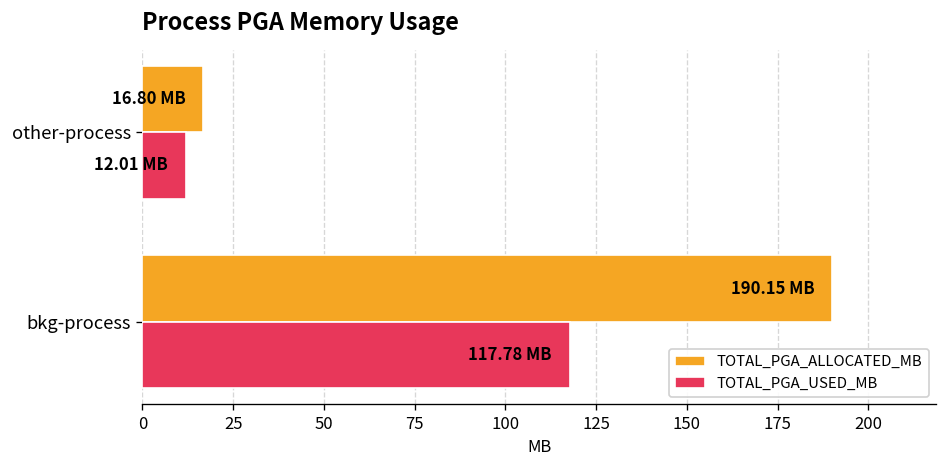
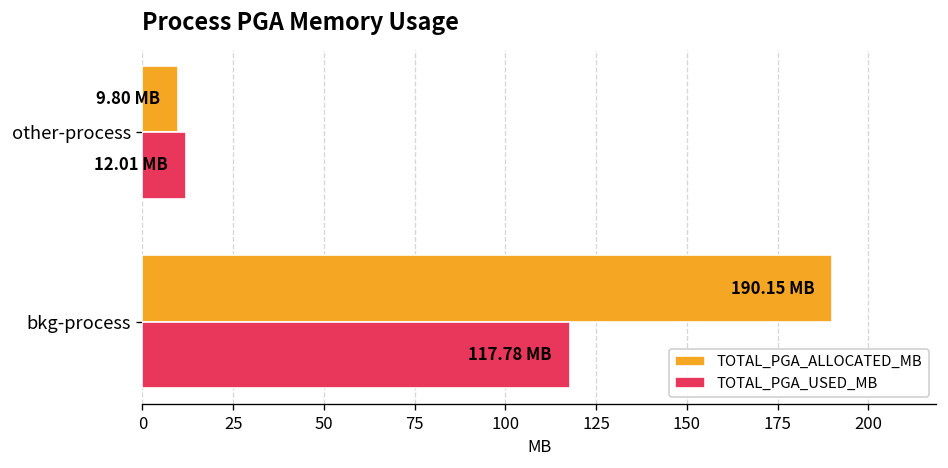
TOTAL_PGA_ALLOCATED_MB, other-process: 16.80 -> 9.80
